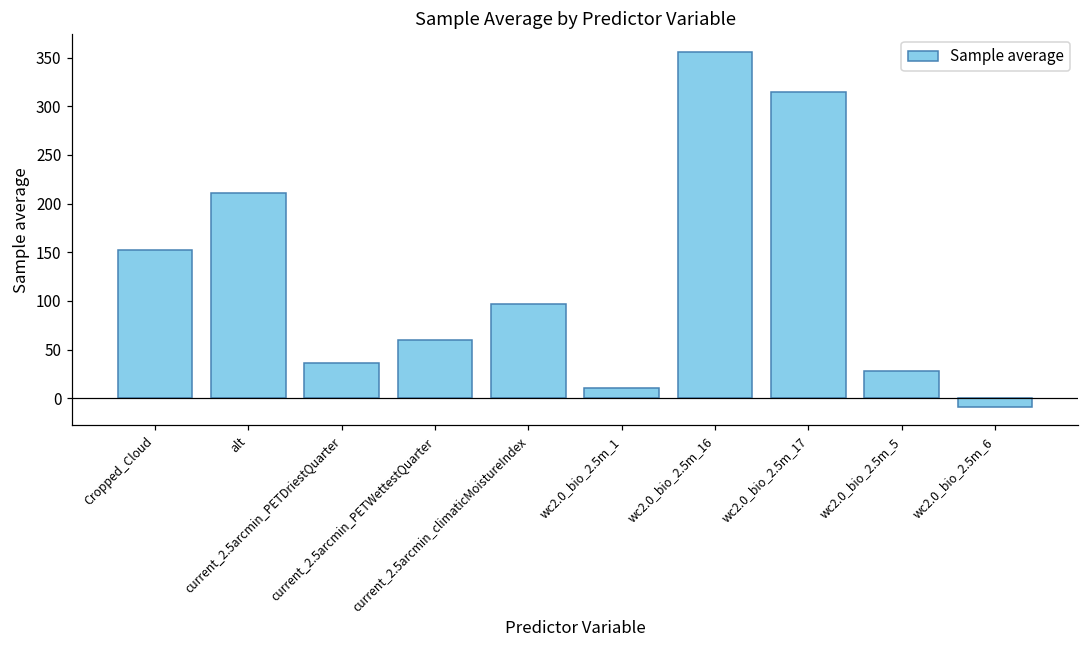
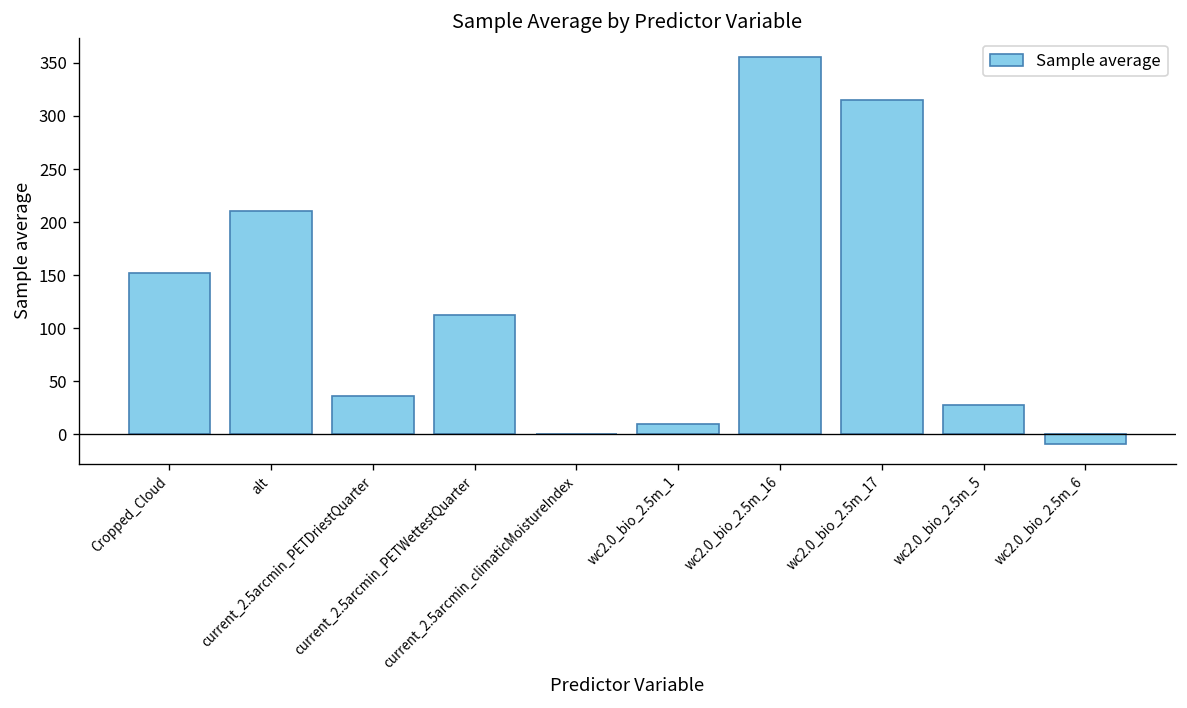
current_2.5arcmin_PETWettestQuarter: 60 -> 110
current_2.5arcmin_climaticMoistureIndex: 100 -> 0
